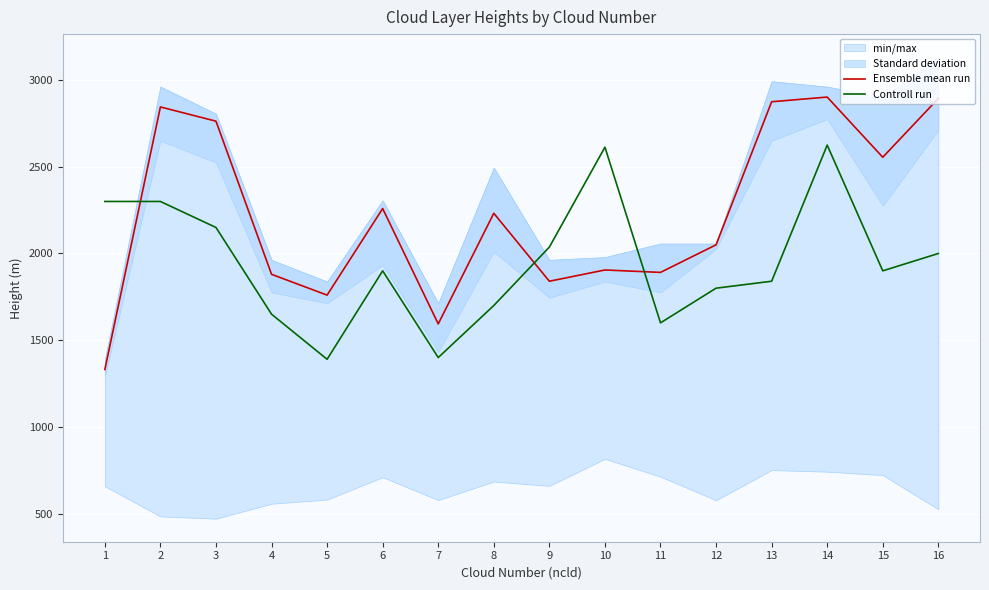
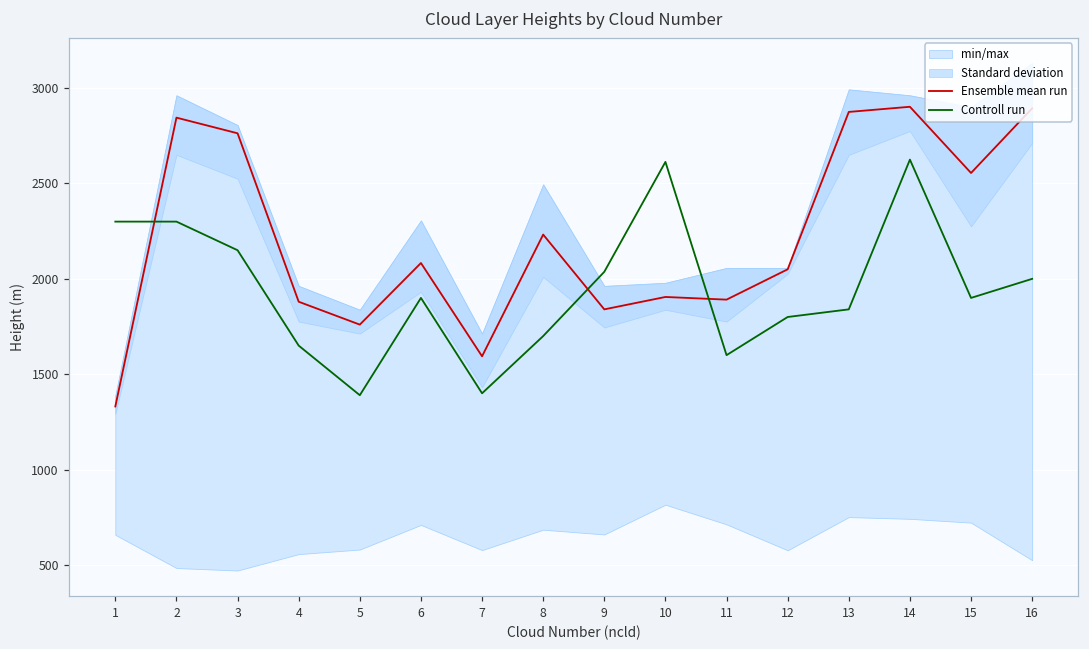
Ensemble mean run, 6: 2260 -> 2080
